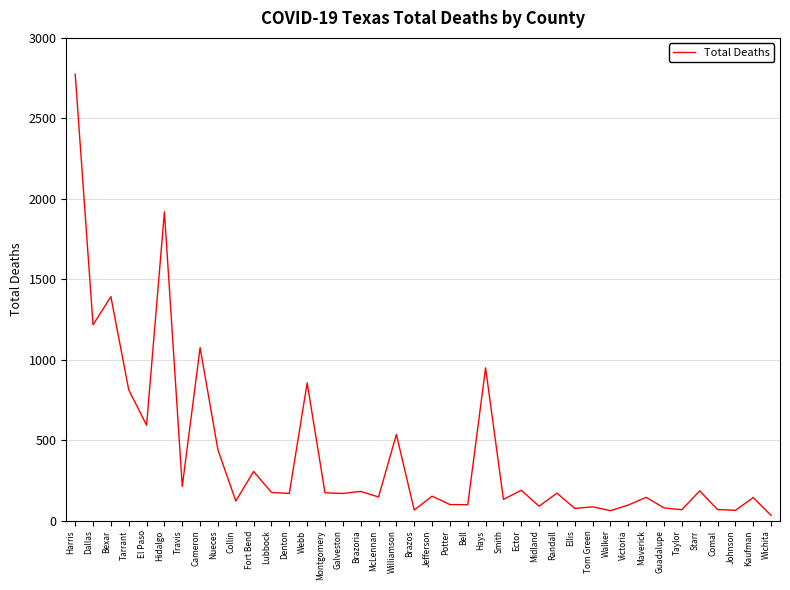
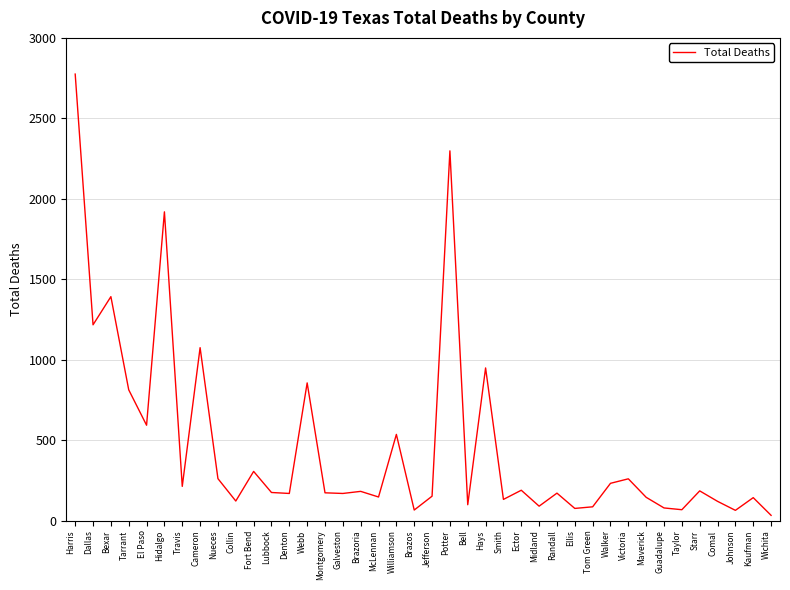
Nueces: 440 -> 260
Potter: 100 -> 2300
Walker: 60 -> 230
Victoria: 100 -> 260
Comal: 70 -> 120
